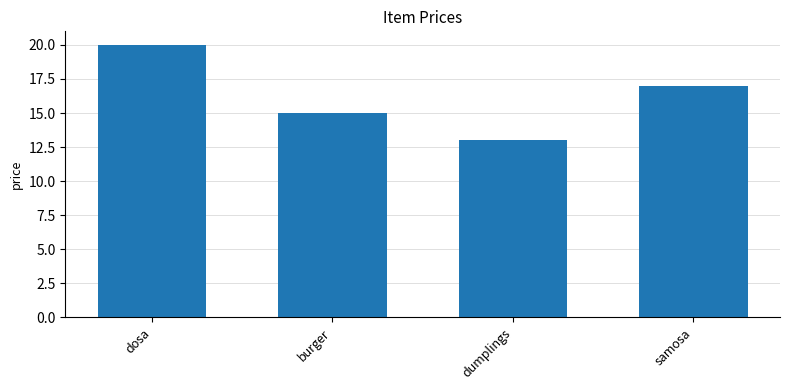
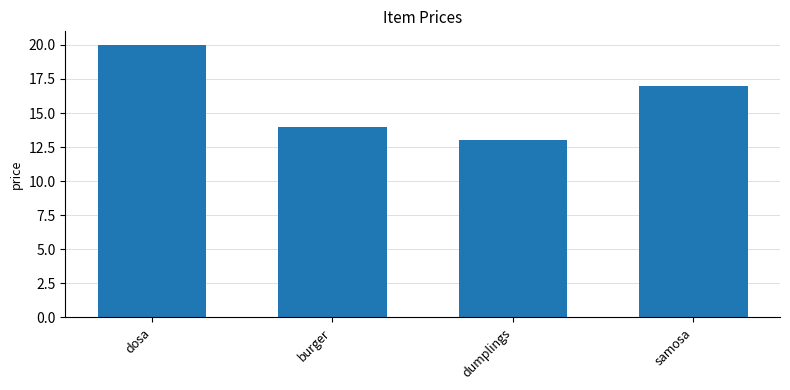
burger: 15 -> 14
